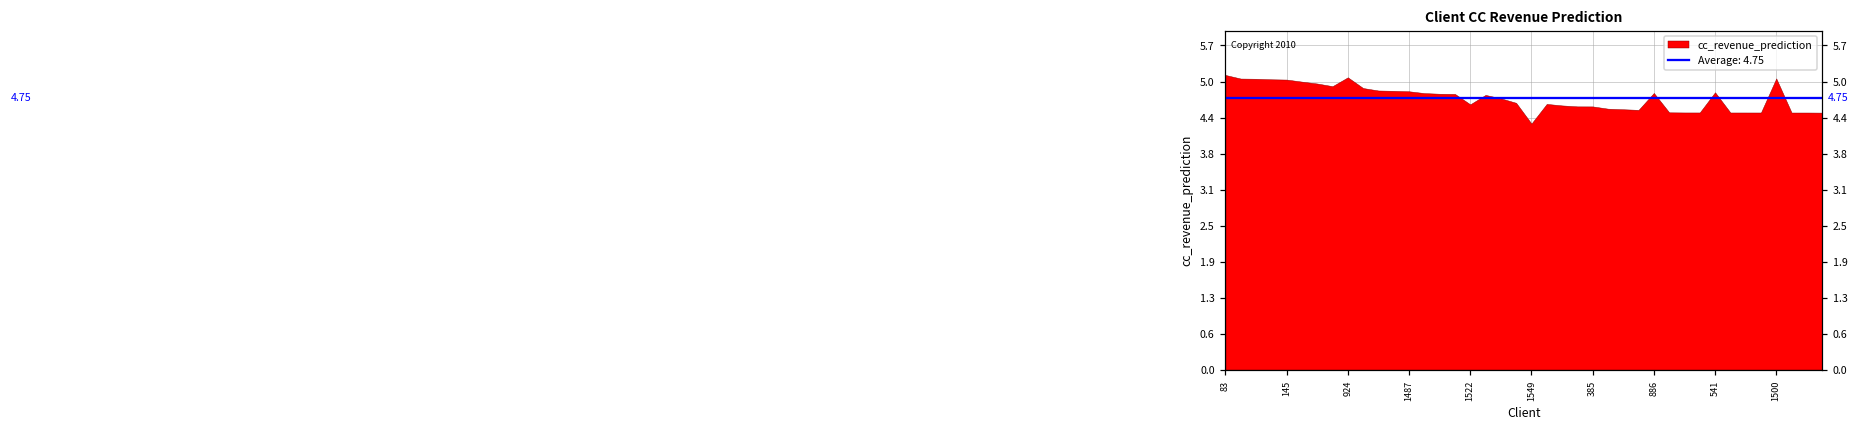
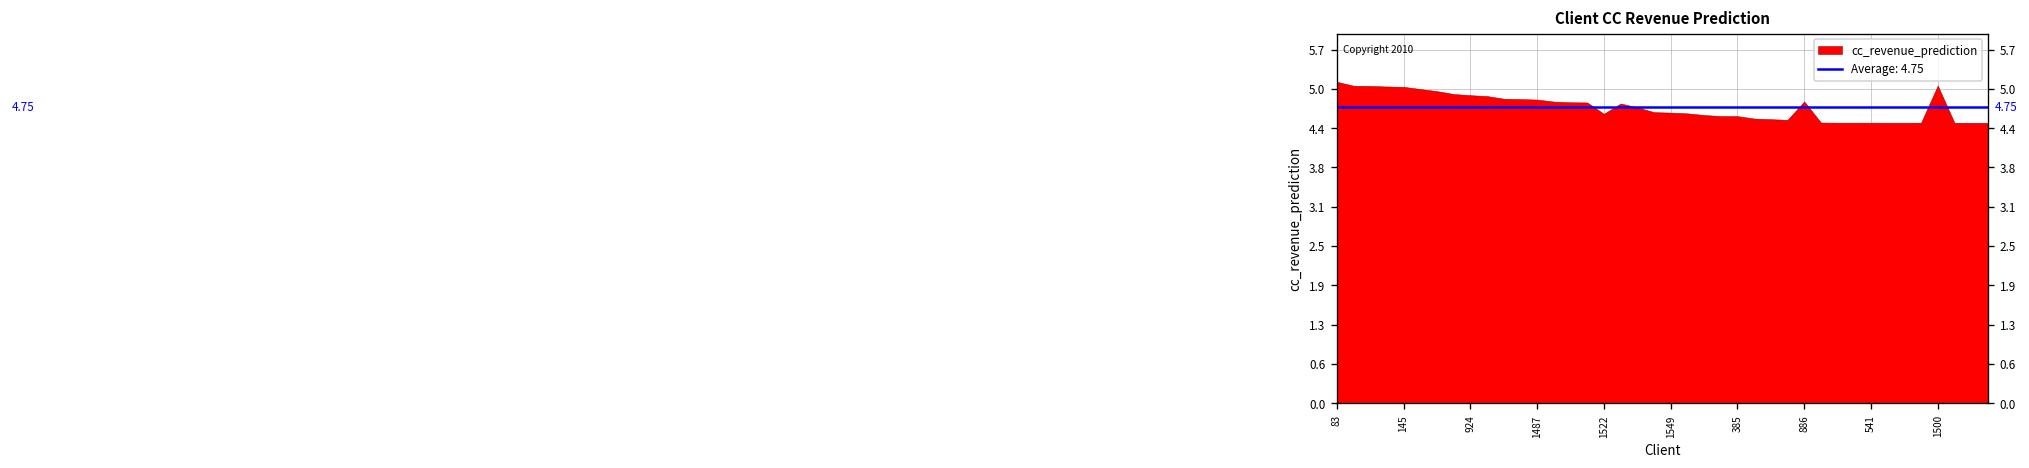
924: 5.1 -> 4.9
1549: 4.3 -> 4.7
541: 4.8 -> 4.5
